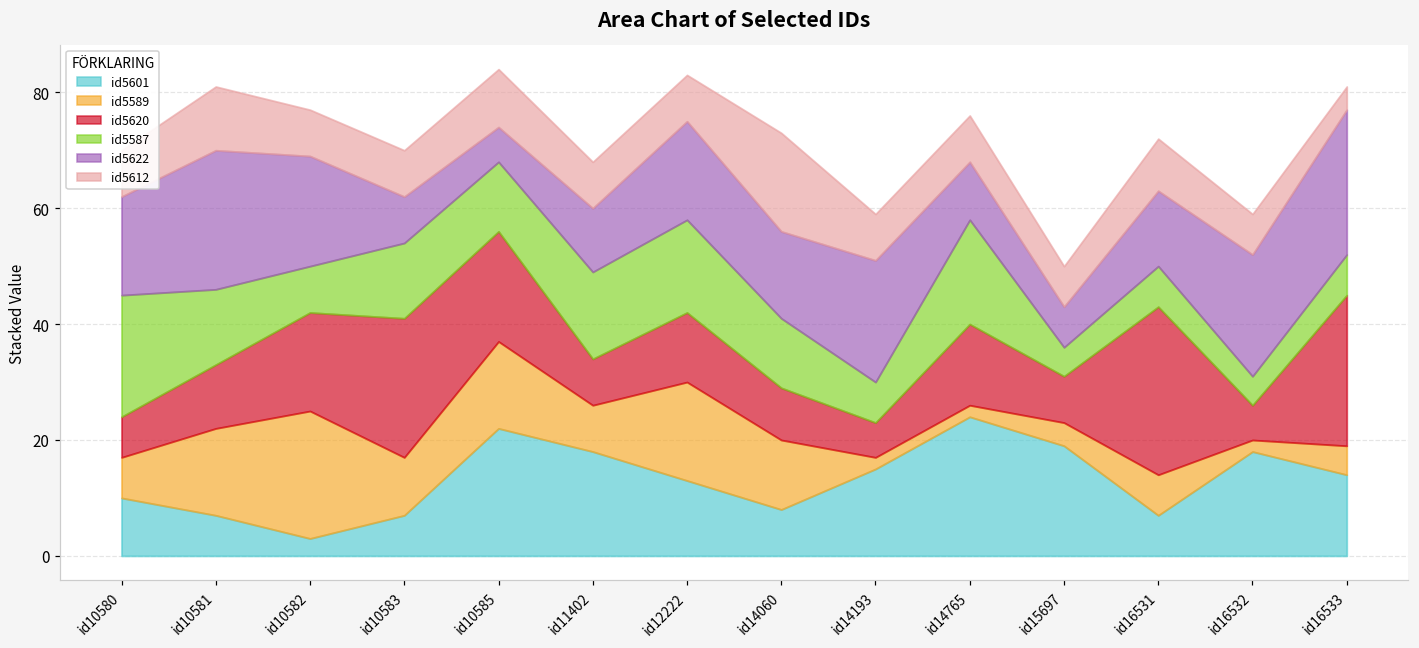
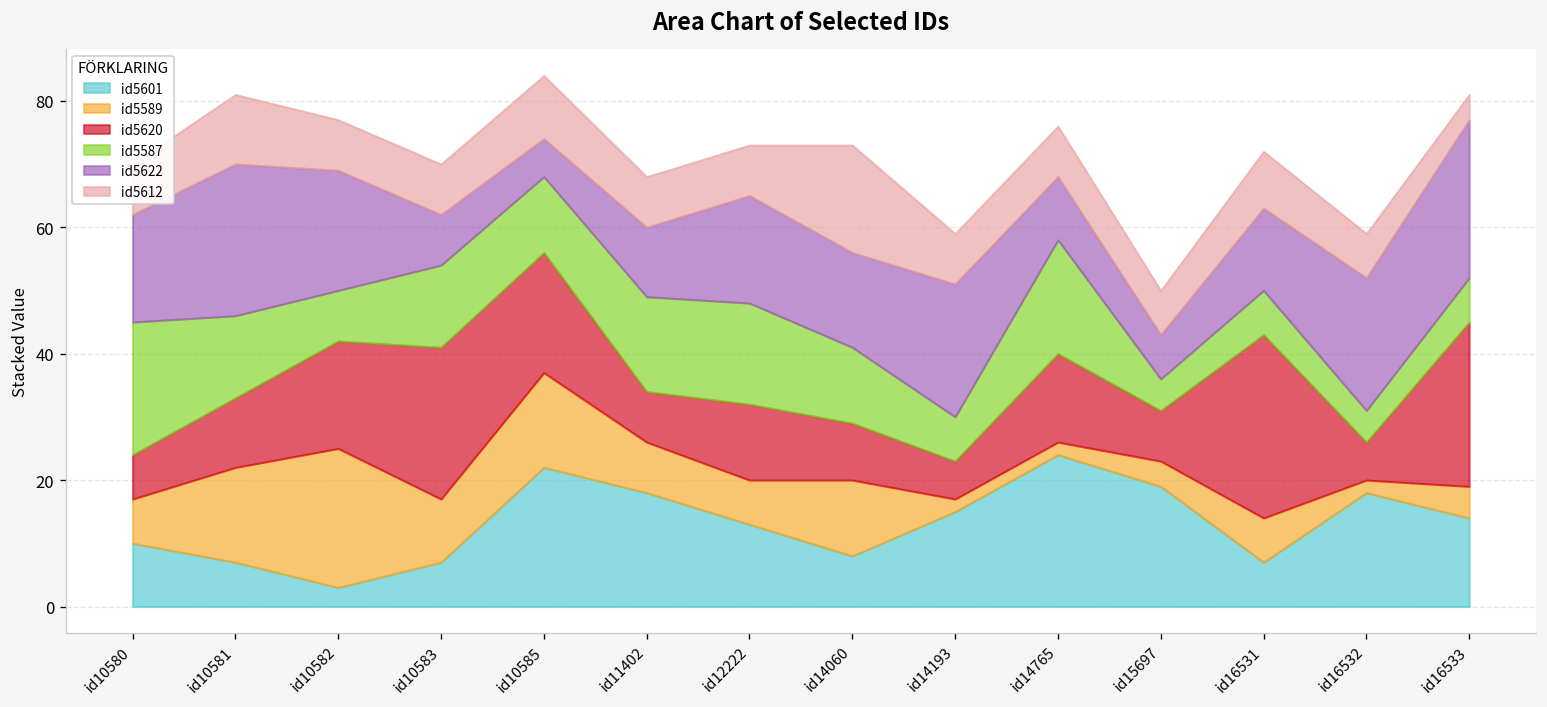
id5589, id12222: 17 -> 7
